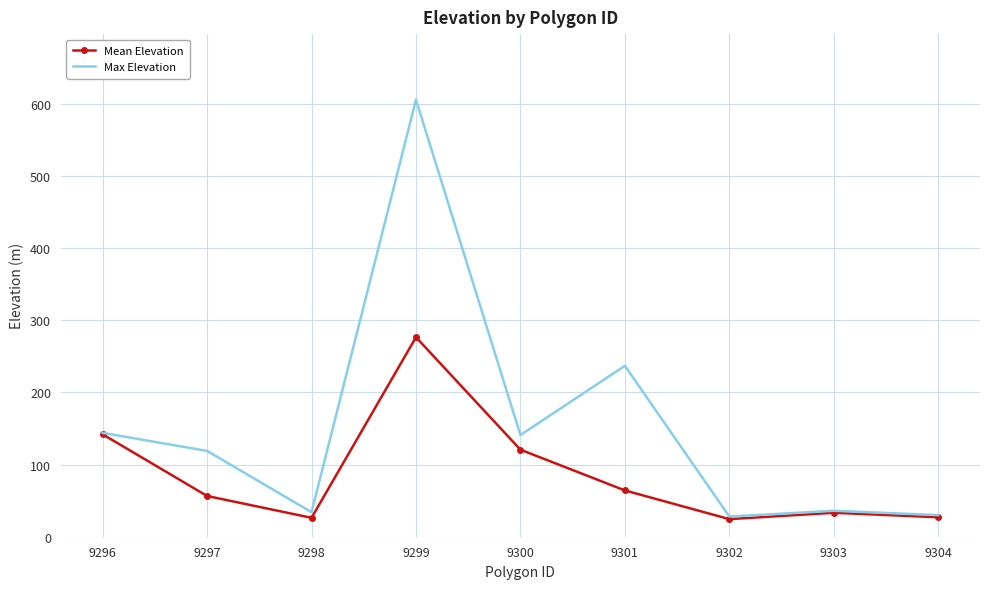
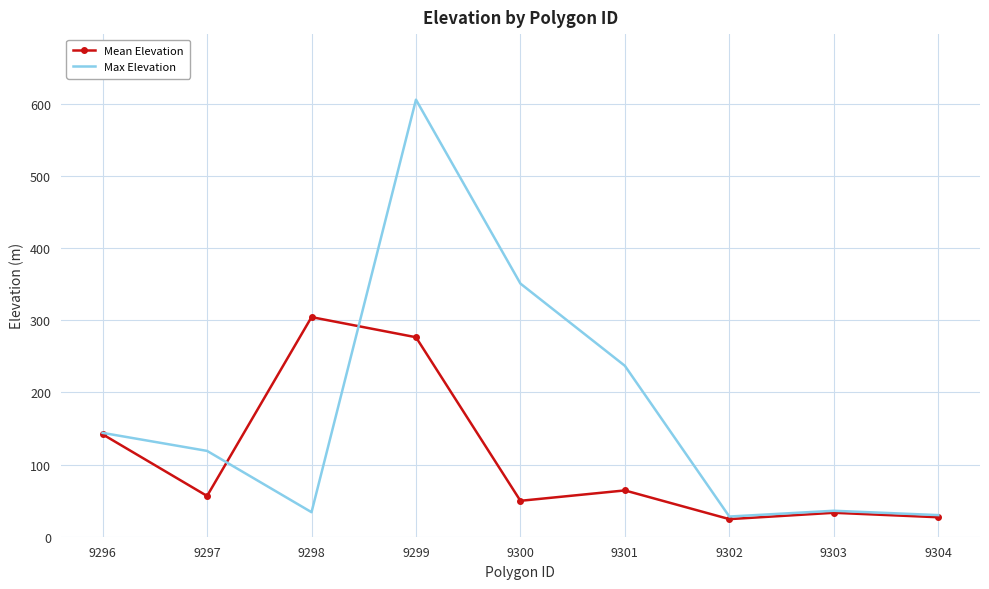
Mean Elevation, 9298: 30 -> 300
Mean Elevation, 9300: 120 -> 50
Max Elevation, 9300: 140 -> 350
